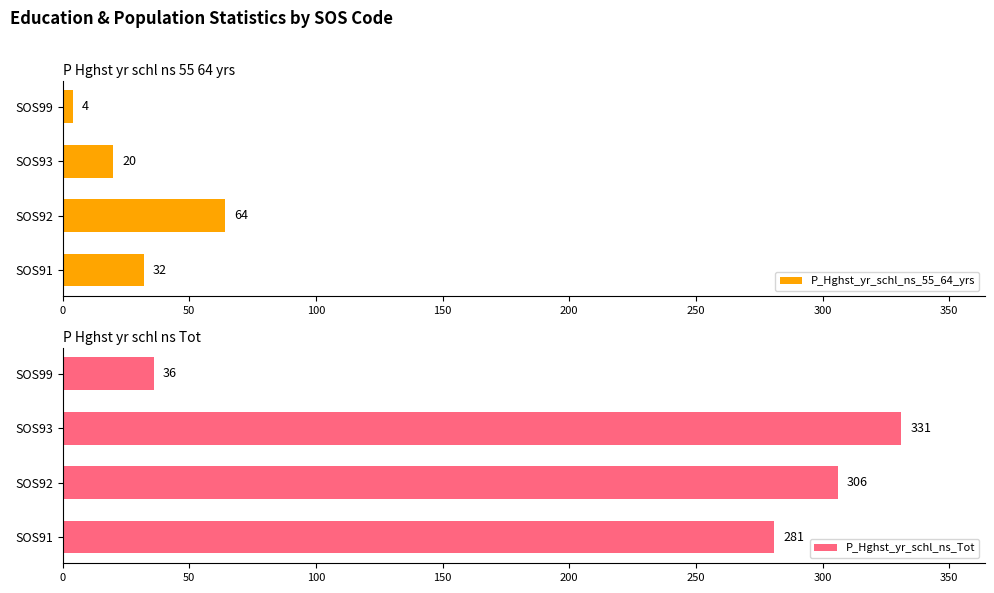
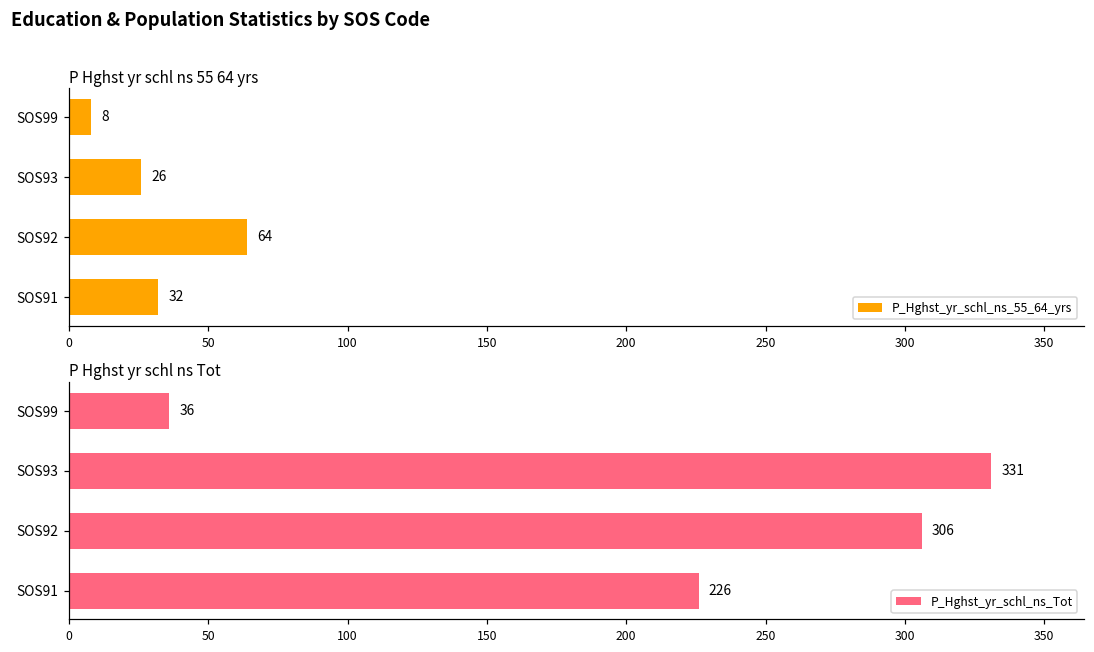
P Hghst yr schl ns 55 64 yrs, SOS99: 4 -> 8
P Hghst yr schl ns 55 64 yrs, SOS93: 20 -> 26
P Hghst yr schl ns Tot, SOS91: 281 -> 226
